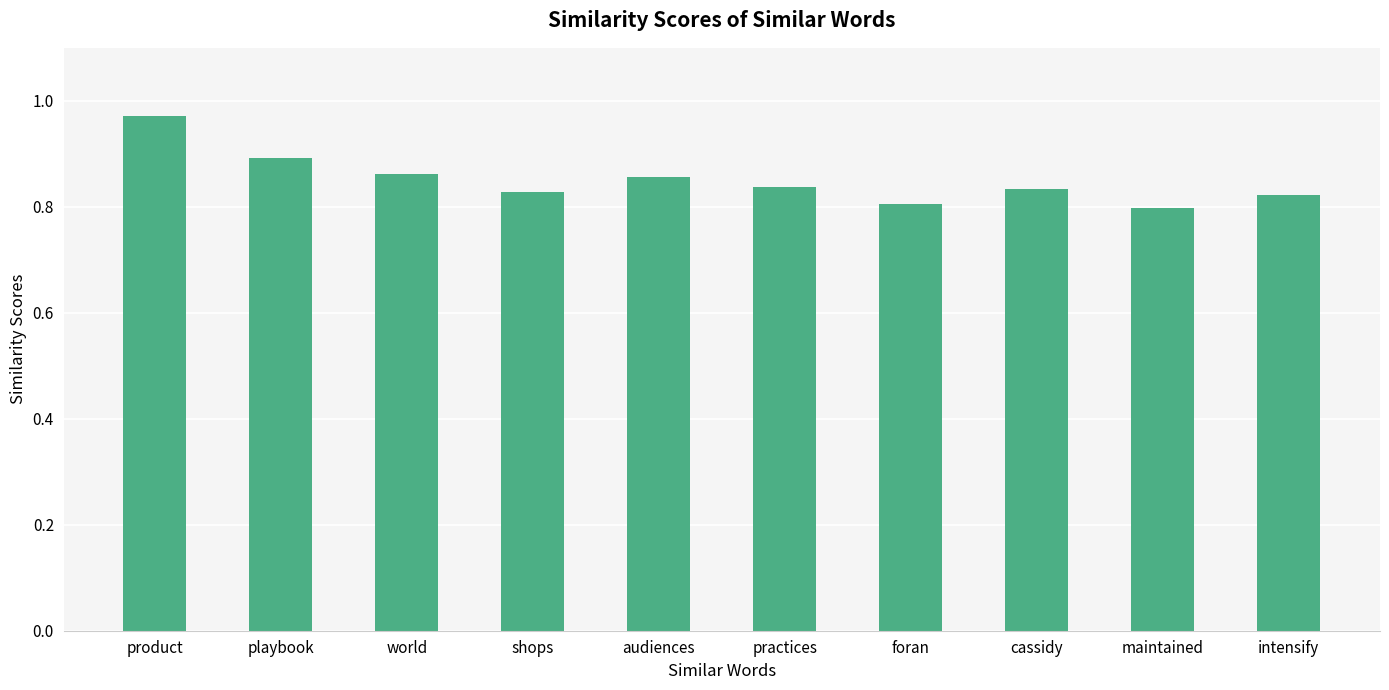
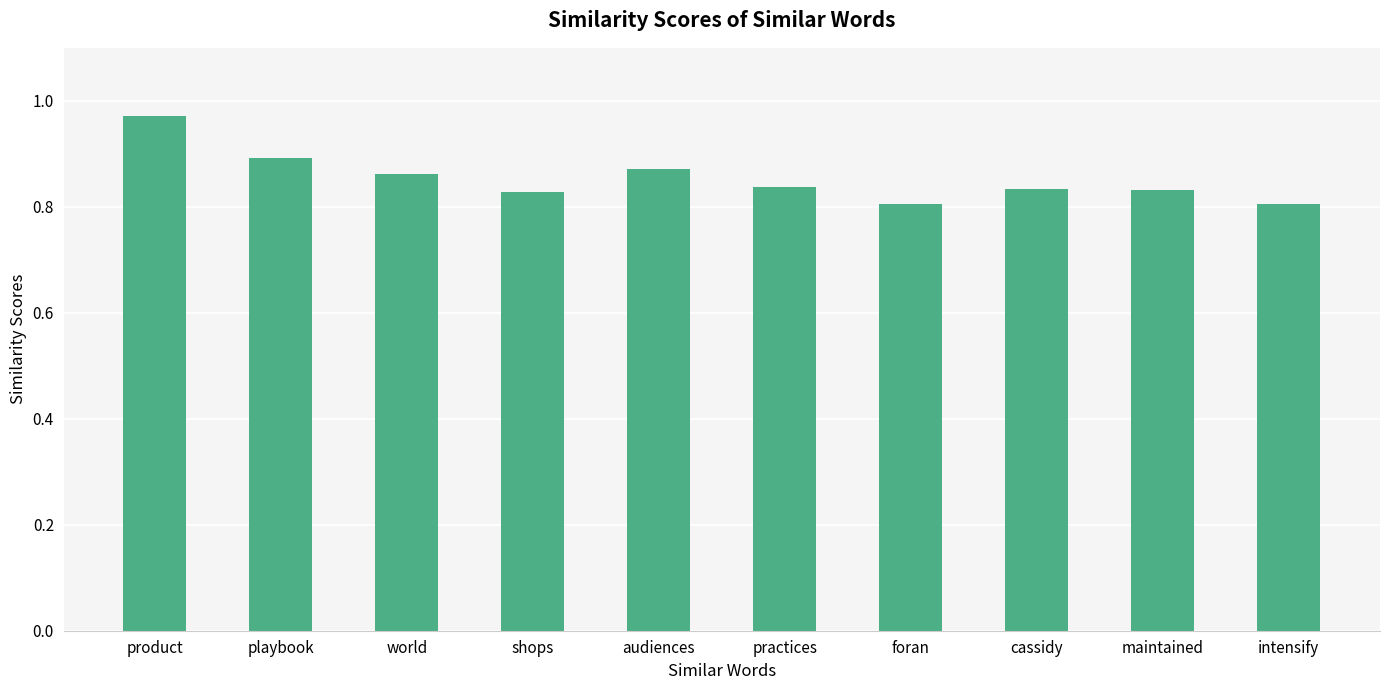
audiences: 0.86 -> 0.87
maintained: 0.80 -> 0.83
intensify: 0.82 -> 0.81
